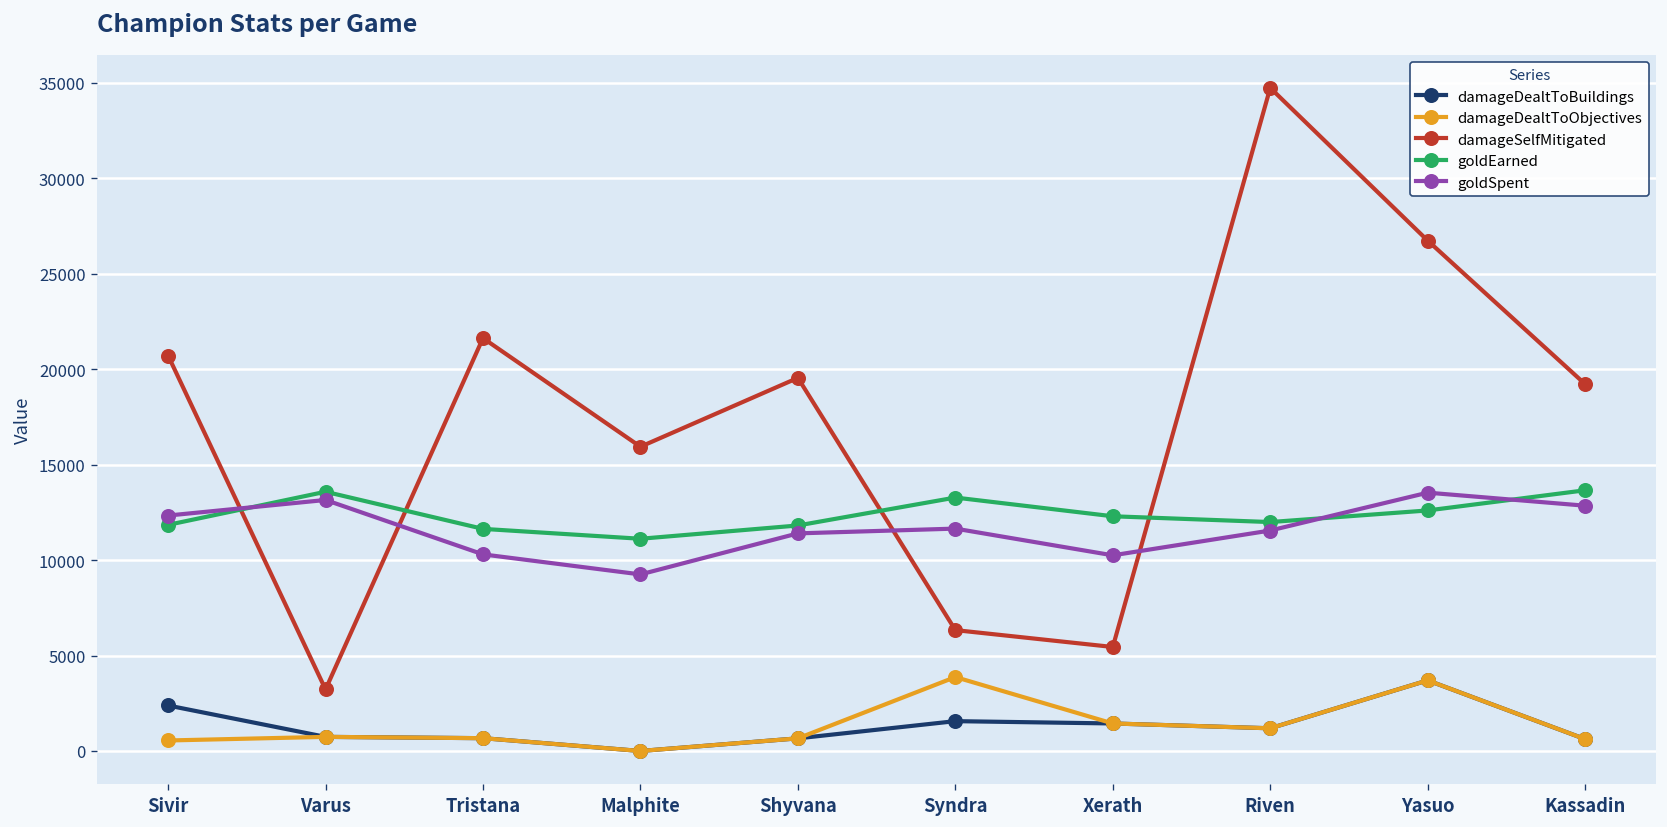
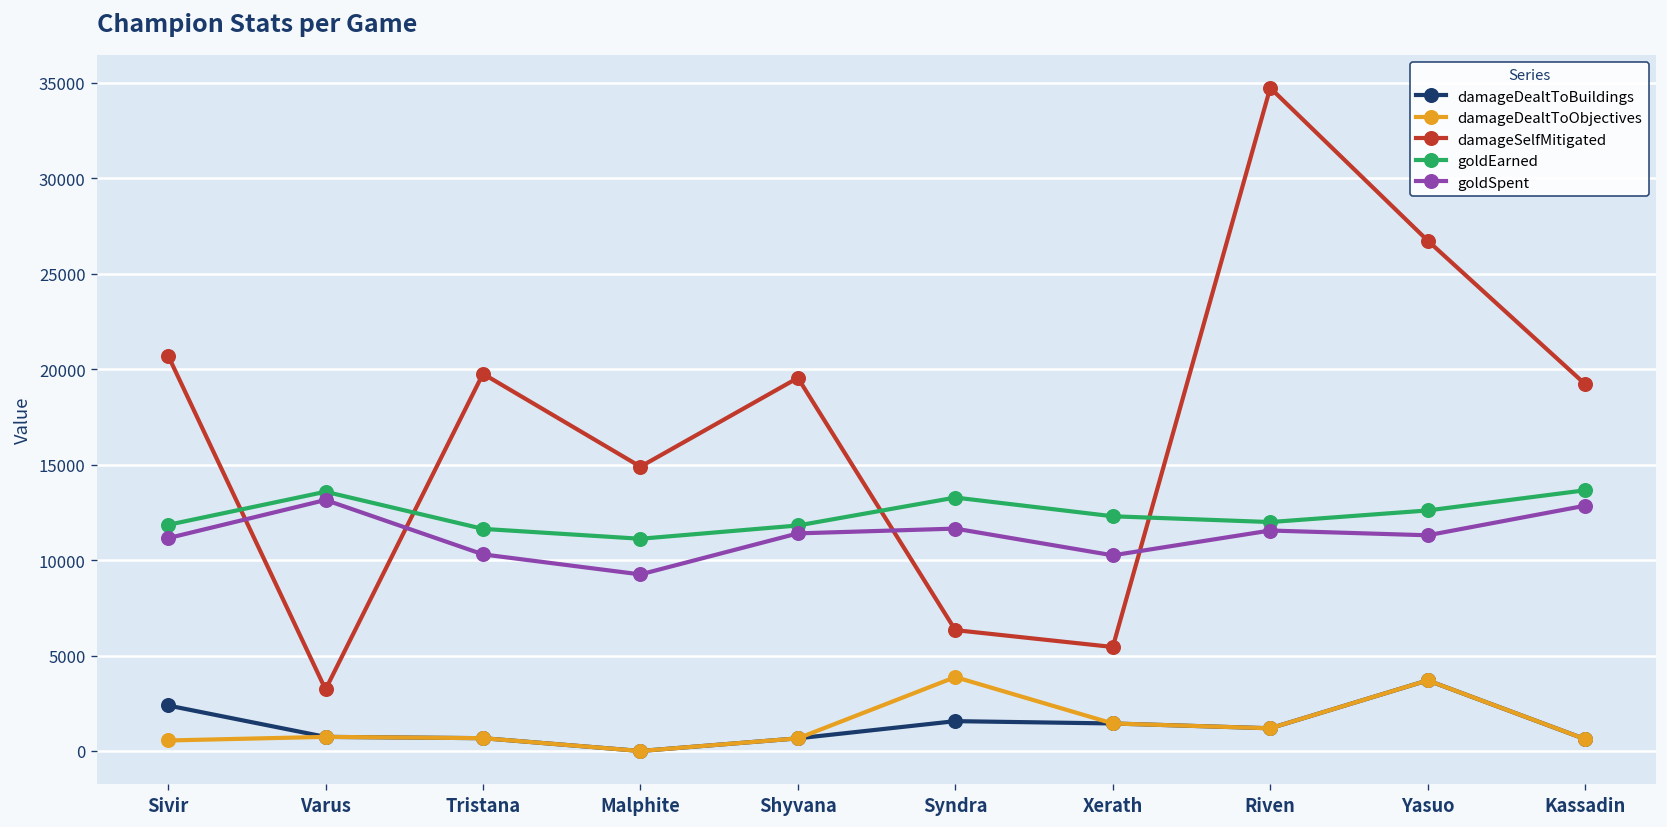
goldSpent, Sivir: 12300 -> 11200
damageSelfMitigated, Tristana: 21600 -> 19800
damageSelfMitigated, Malphite: 15900 -> 14900
goldSpent, Yasuo: 13500 -> 11300
